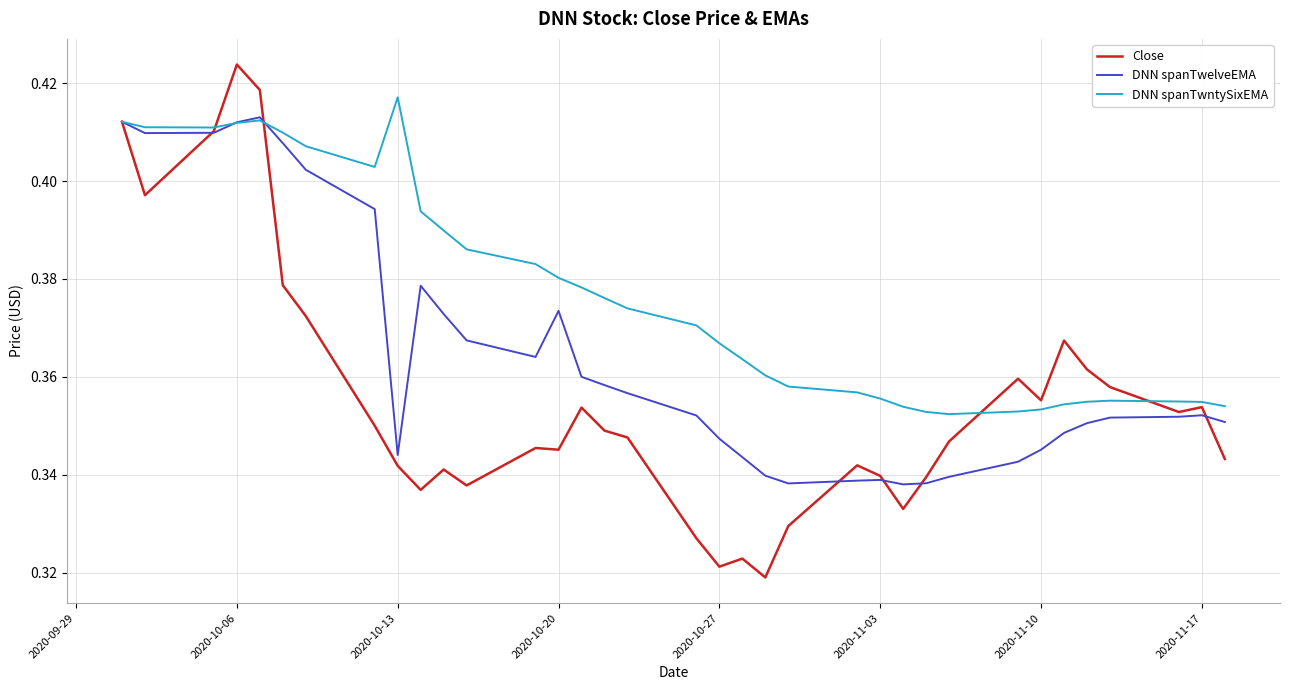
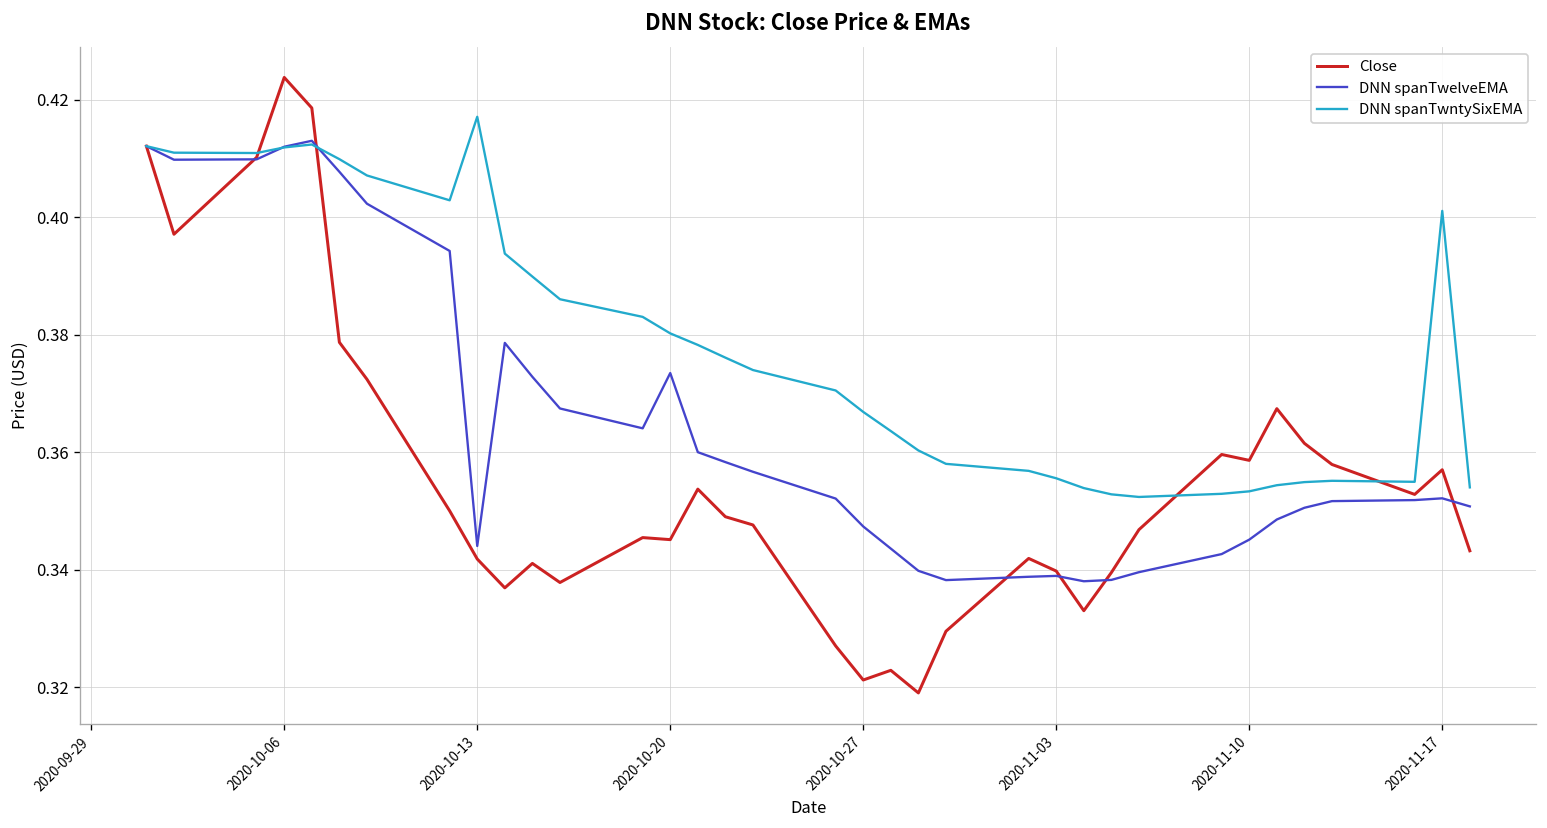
Close, 2020-11-10: 0.355 -> 0.359
Close, 2020-11-17: 0.354 -> 0.357
DNN spanTwntySixEMA, 2020-11-17: 0.355 -> 0.401
